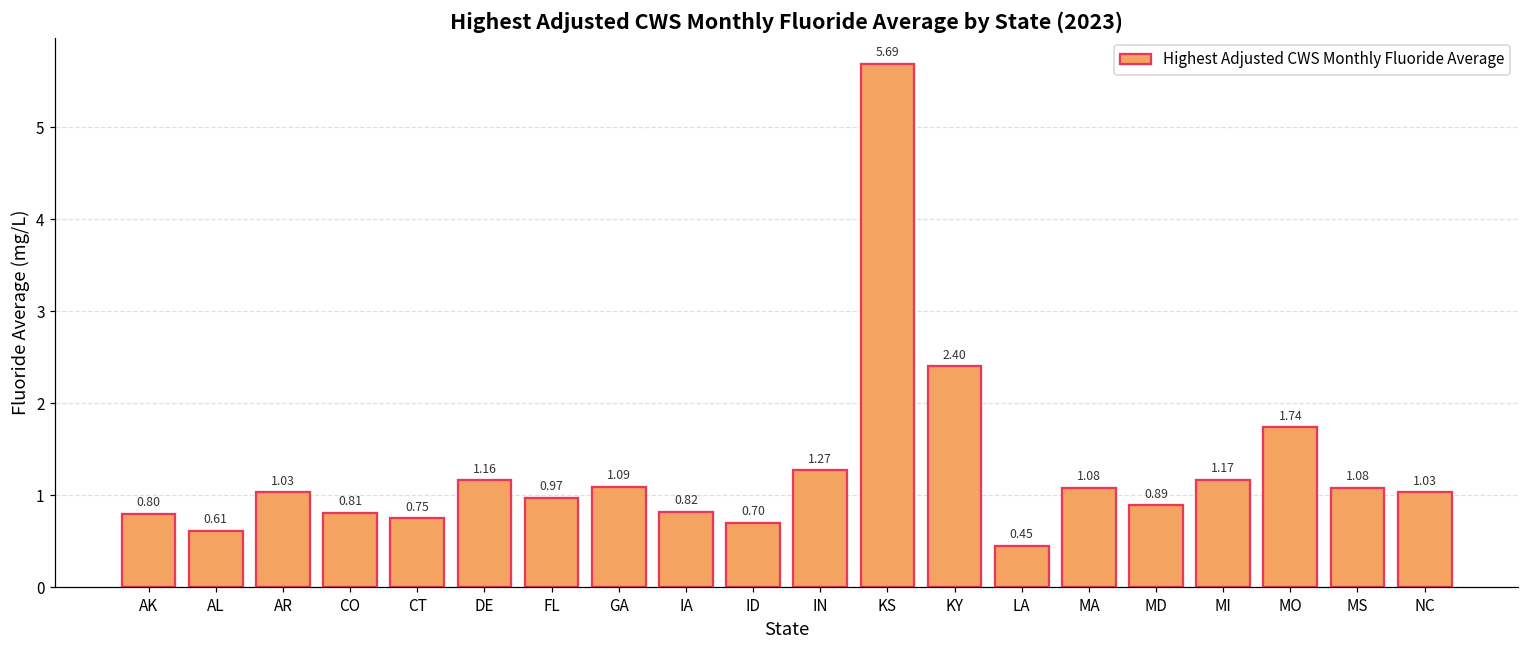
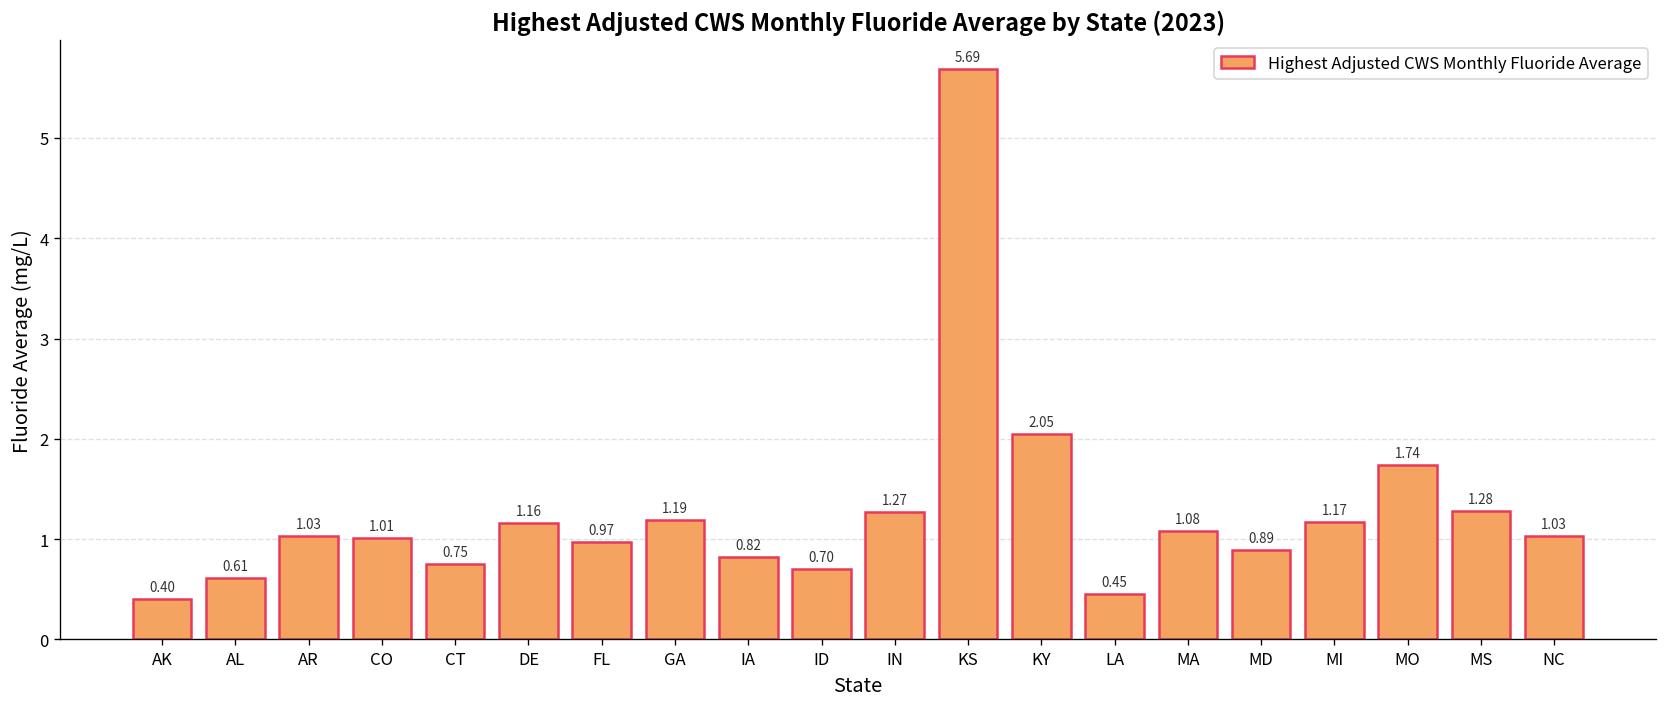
AK: 0.80 -> 0.40
CO: 0.81 -> 1.01
GA: 1.09 -> 1.19
KY: 2.40 -> 2.05
MS: 1.08 -> 1.28
